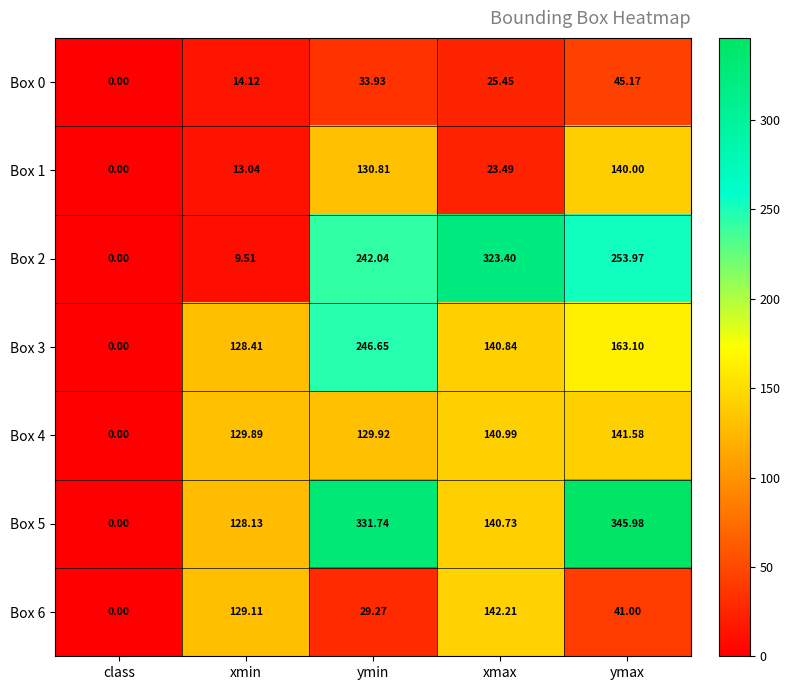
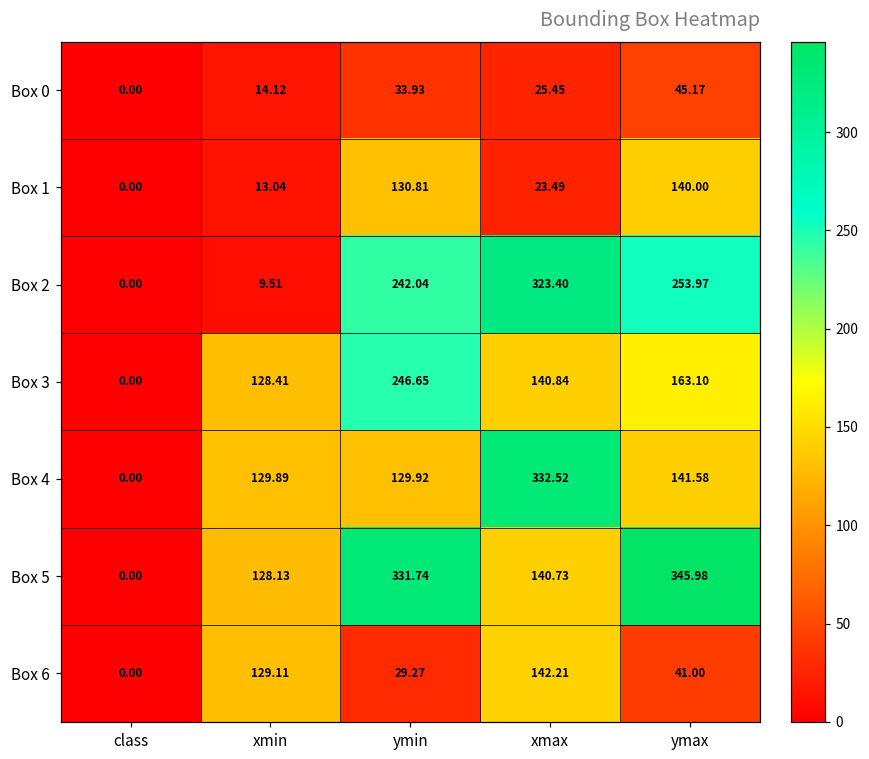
Box 4, xmax: 140.99 -> 332.52
